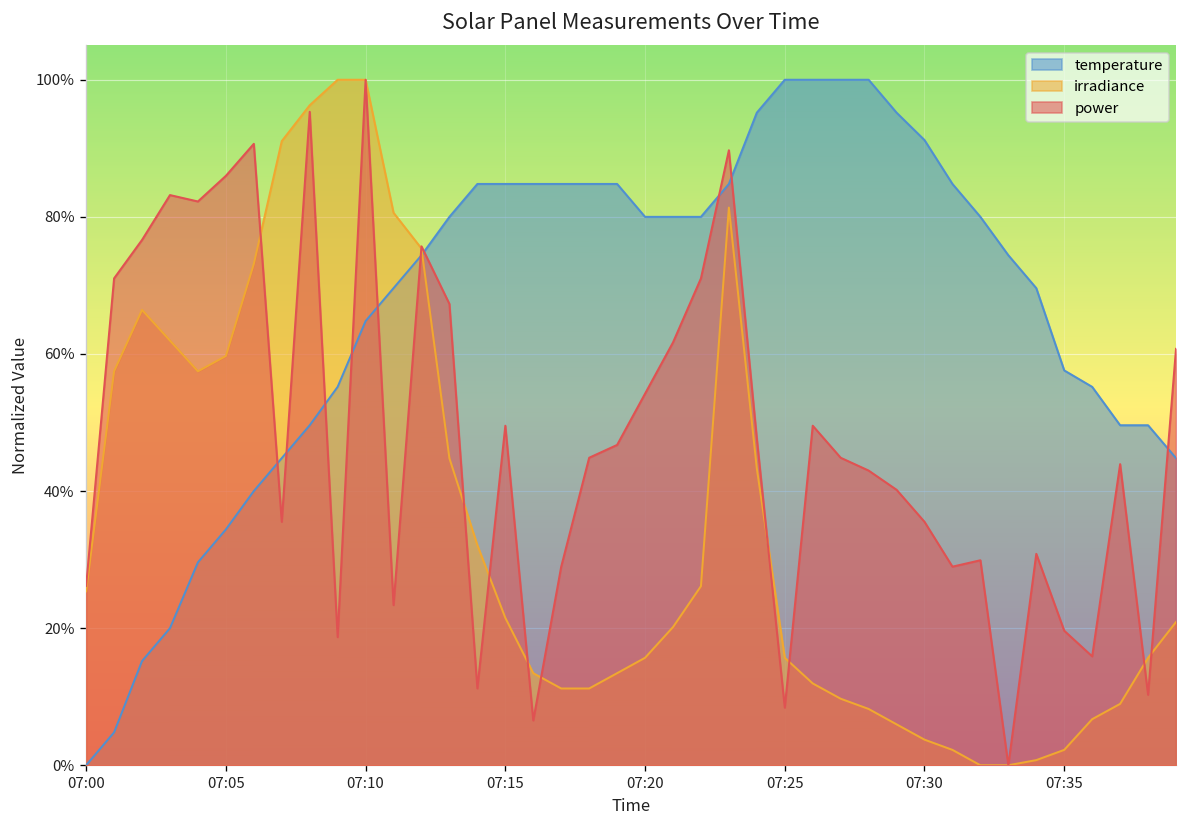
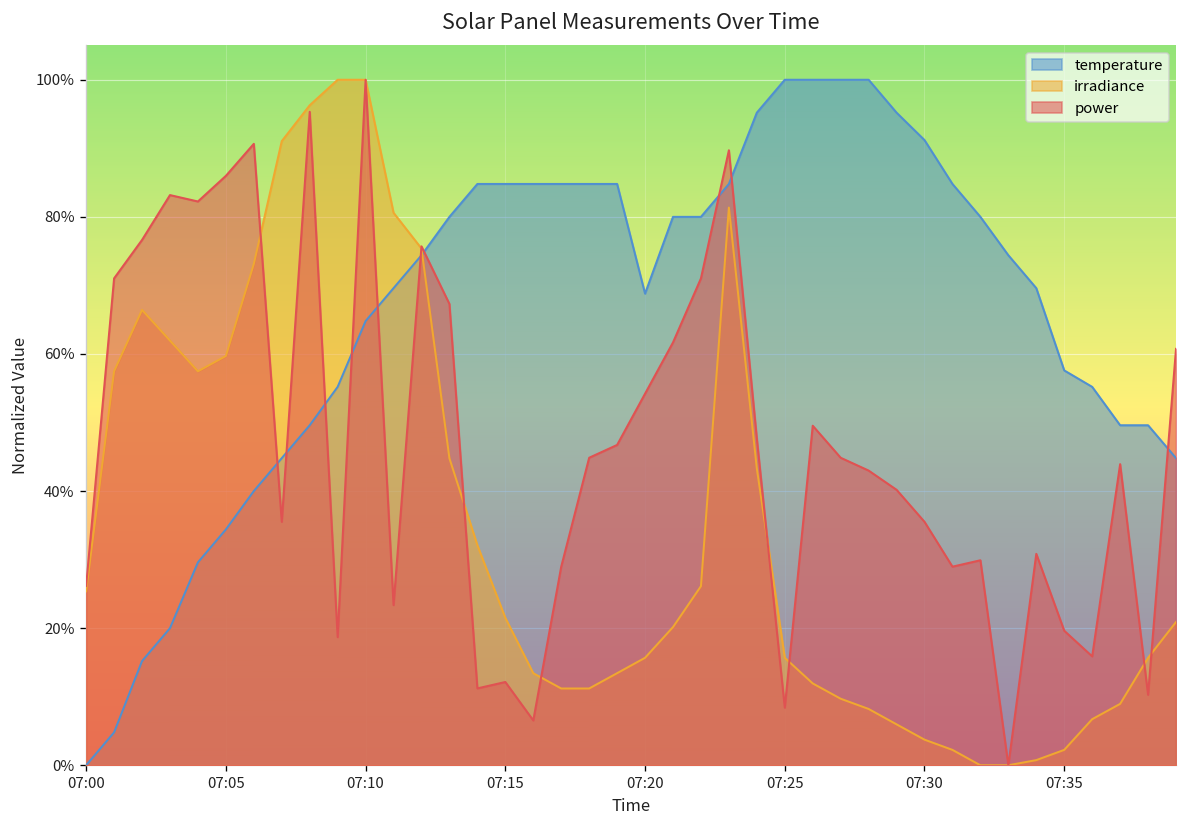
power, 07:15: 50% -> 12%
temperature, 07:20: 80% -> 69%
